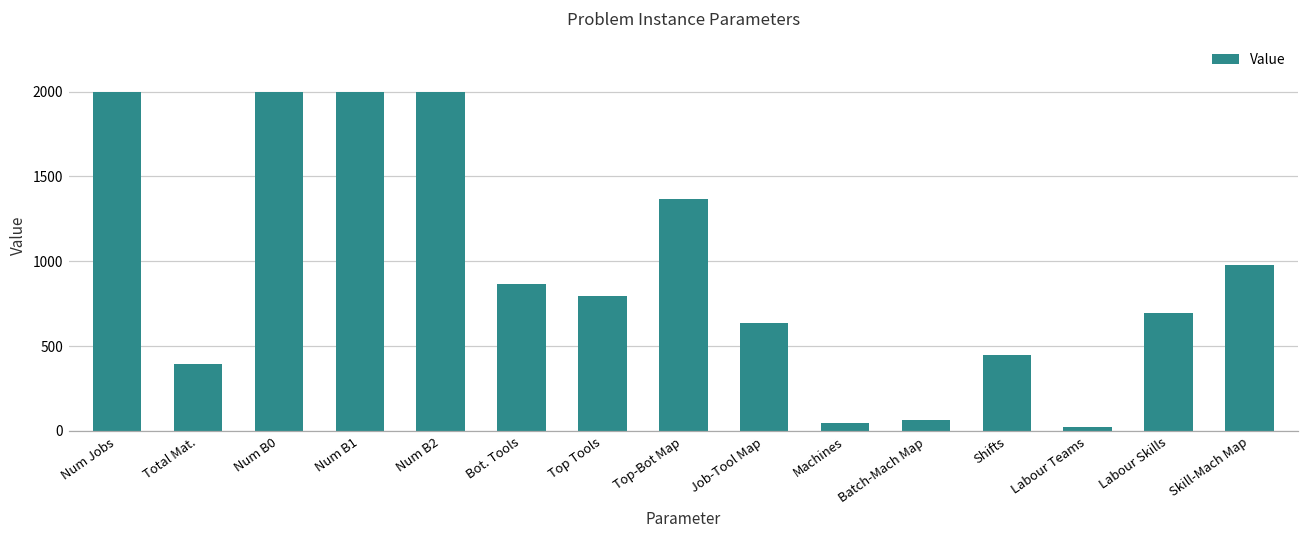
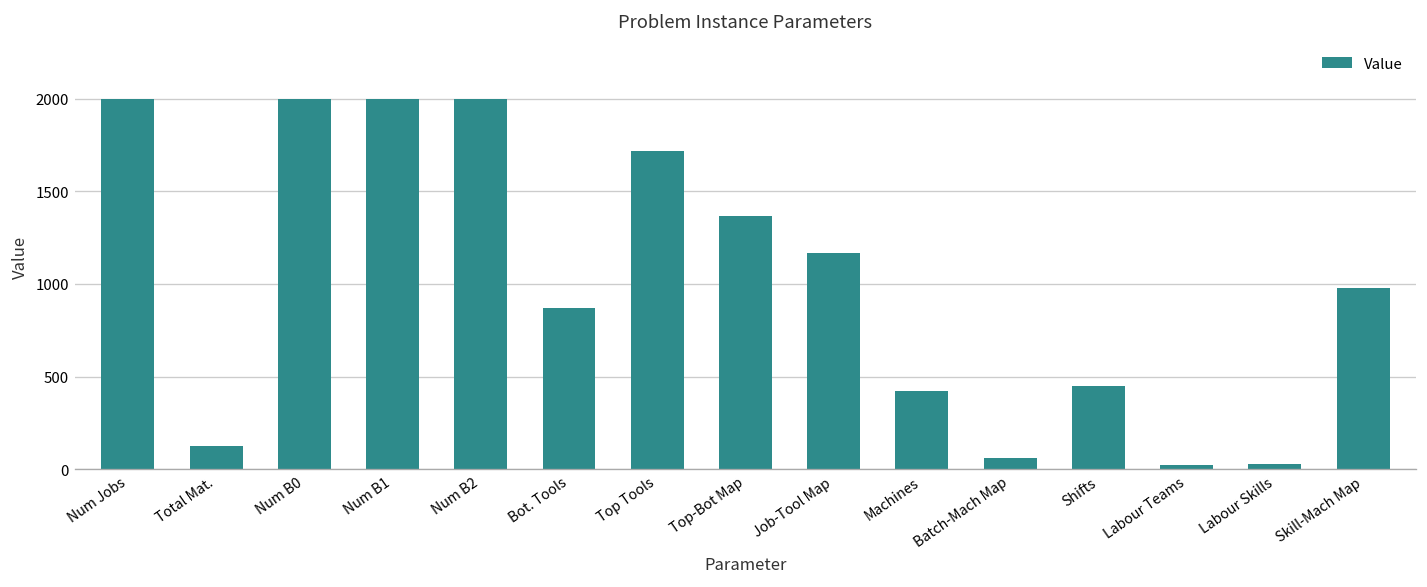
Total Mat.: 400 -> 130
Top Tools: 790 -> 1720
Job-Tool Map: 640 -> 1170
Machines: 50 -> 420
Labour Skills: 700 -> 30
